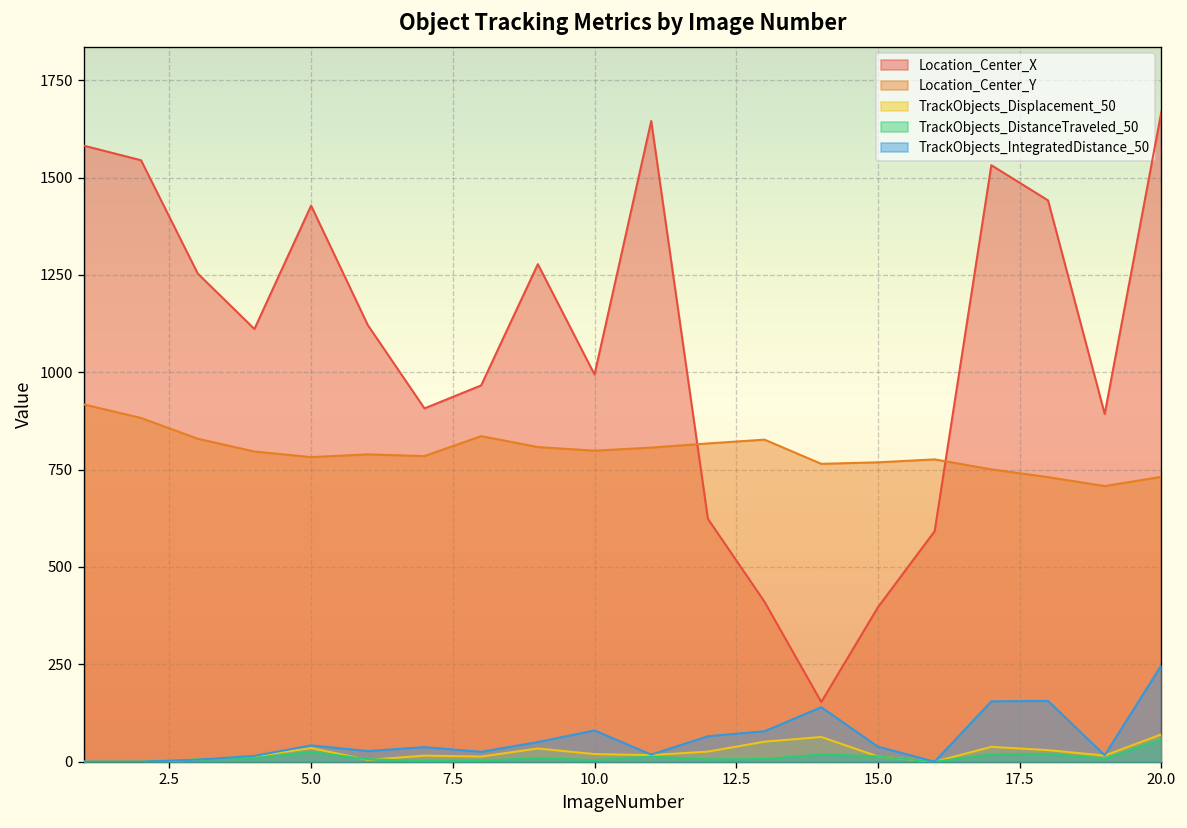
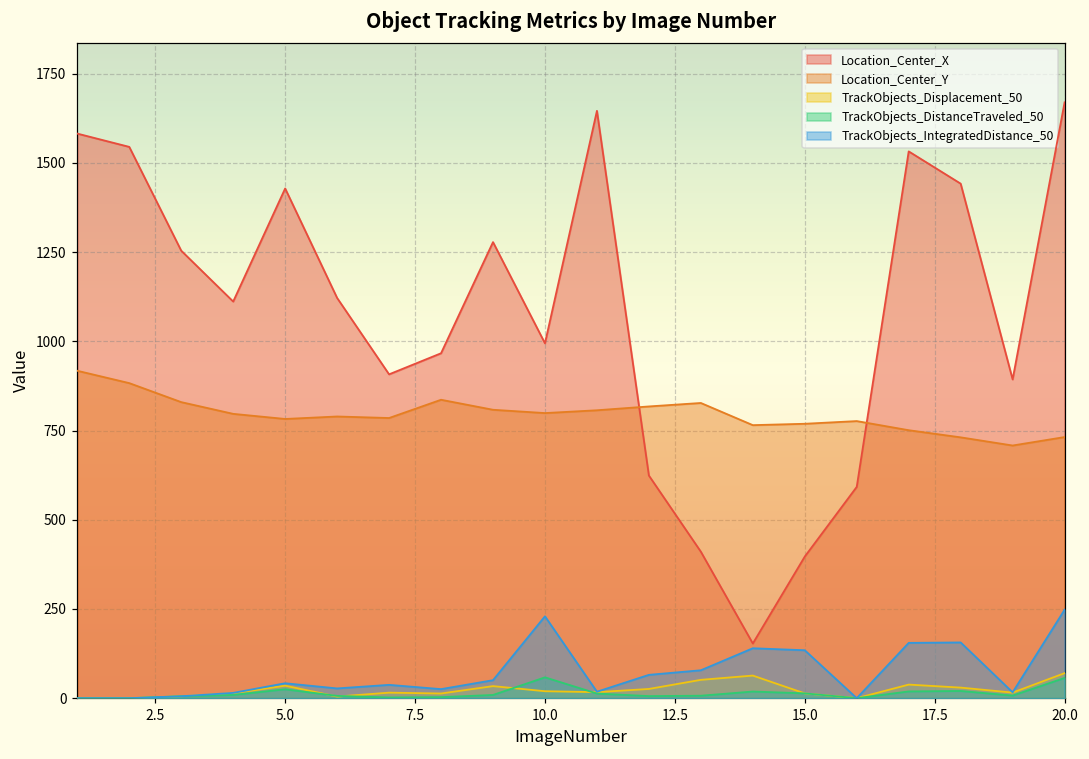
TrackObjects_DistanceTraveled_50, 10.0: 0 -> 60
TrackObjects_IntegratedDistance_50, 10.0: 80 -> 230
TrackObjects_IntegratedDistance_50, 15.0: 40 -> 130
